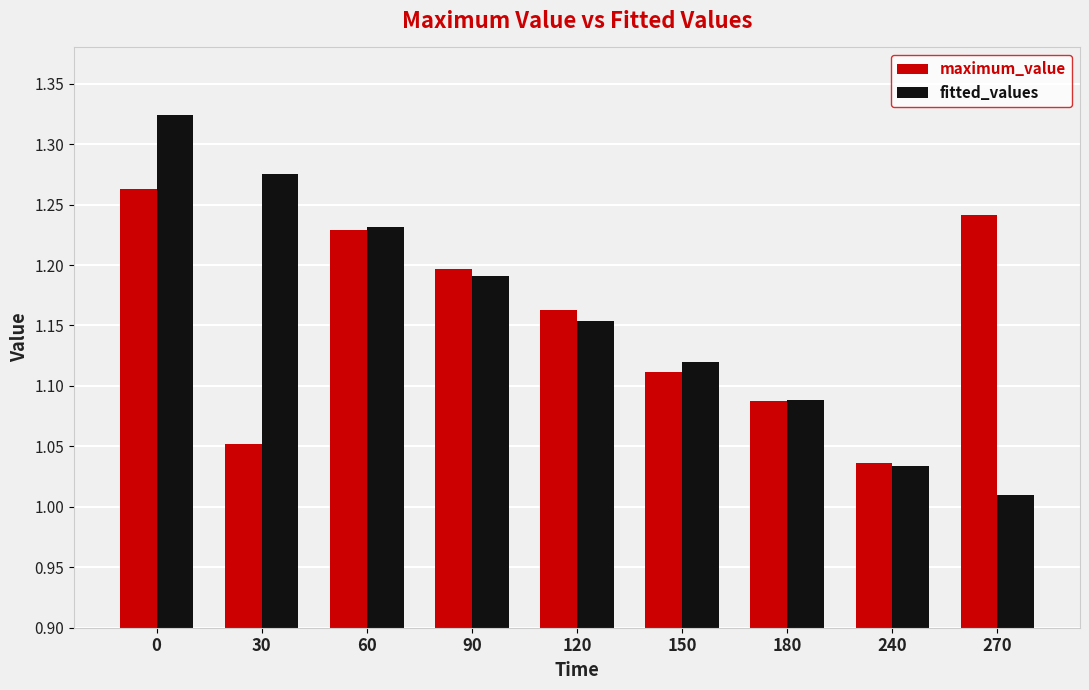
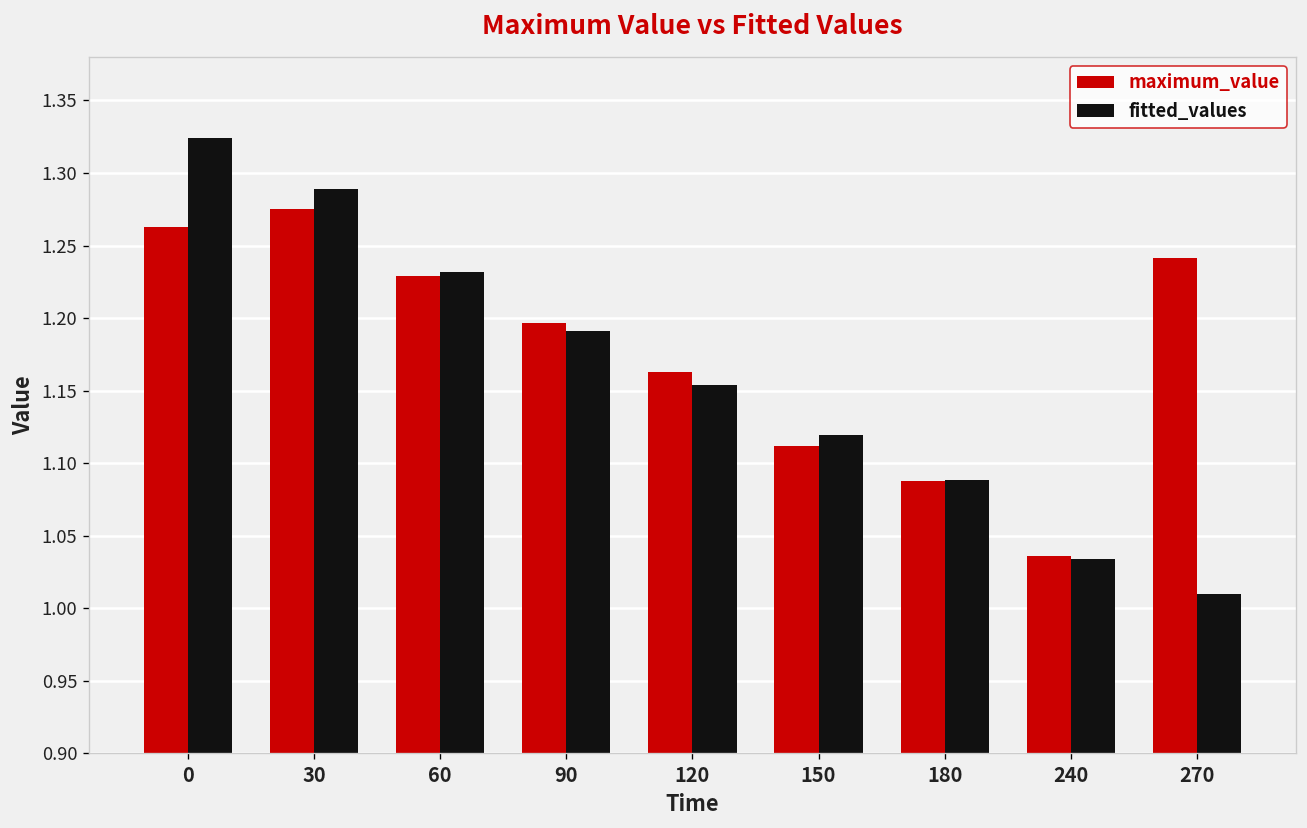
maximum_value, 30: 1.052 -> 1.275
fitted_values, 30: 1.276 -> 1.289
